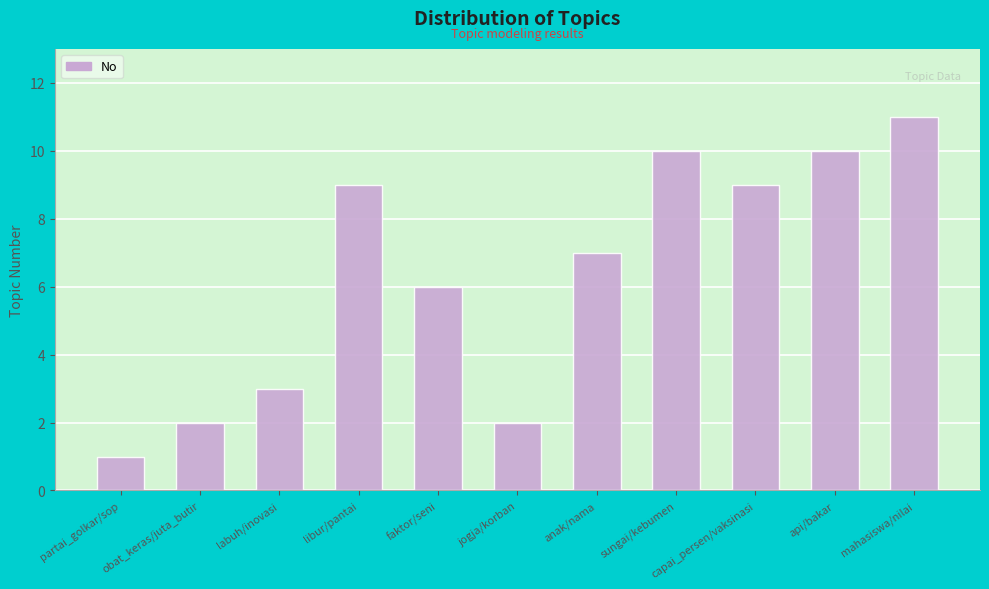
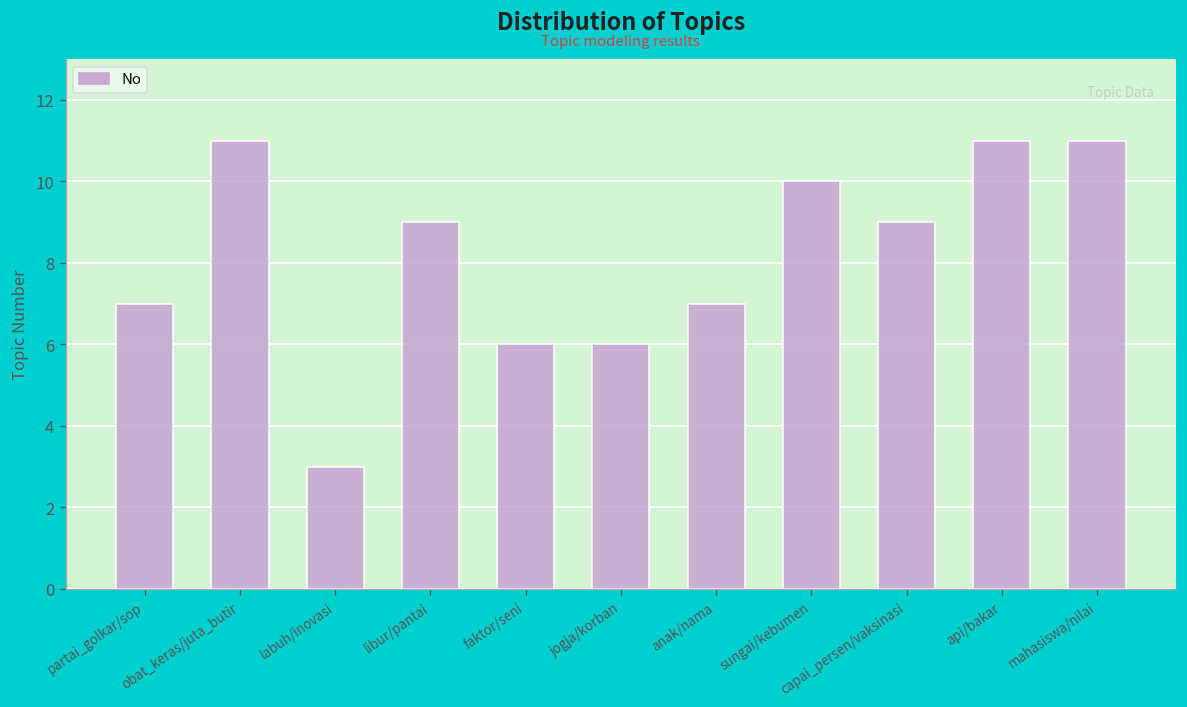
partai_golkar/sop: 1 -> 7
obat_keras/juta_butir: 2 -> 11
jogja/korban: 2 -> 6
api/bakar: 10 -> 11
